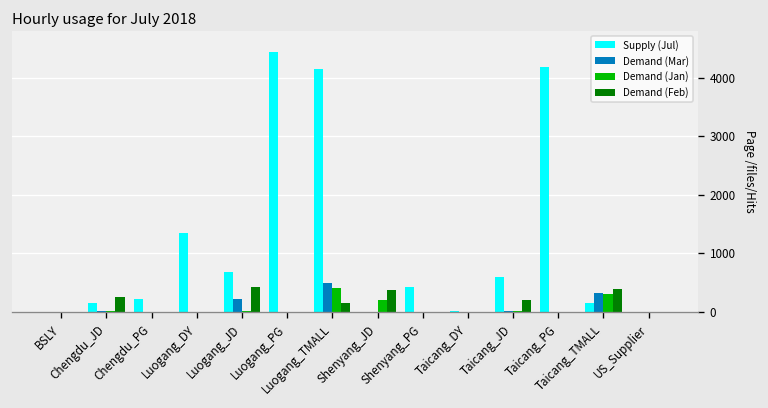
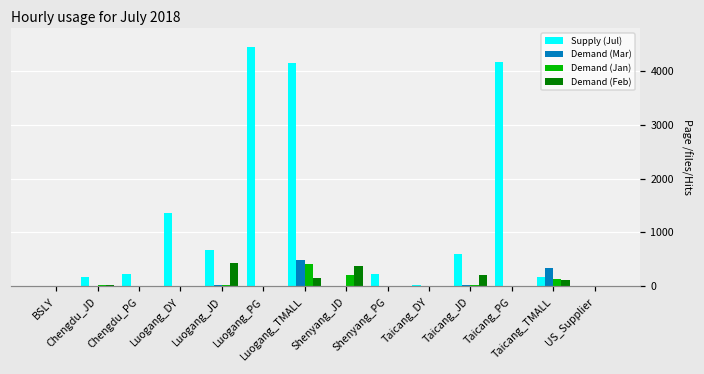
Demand (Feb), Chengdu_JD: 200 -> 0
Demand (Mar), Luogang_JD: 200 -> 0
Supply (Jul), Shenyang_PG: 400 -> 200
Demand (Jan), Taicang_TMALL: 300 -> 100
Demand (Feb), Taicang_TMALL: 400 -> 100
